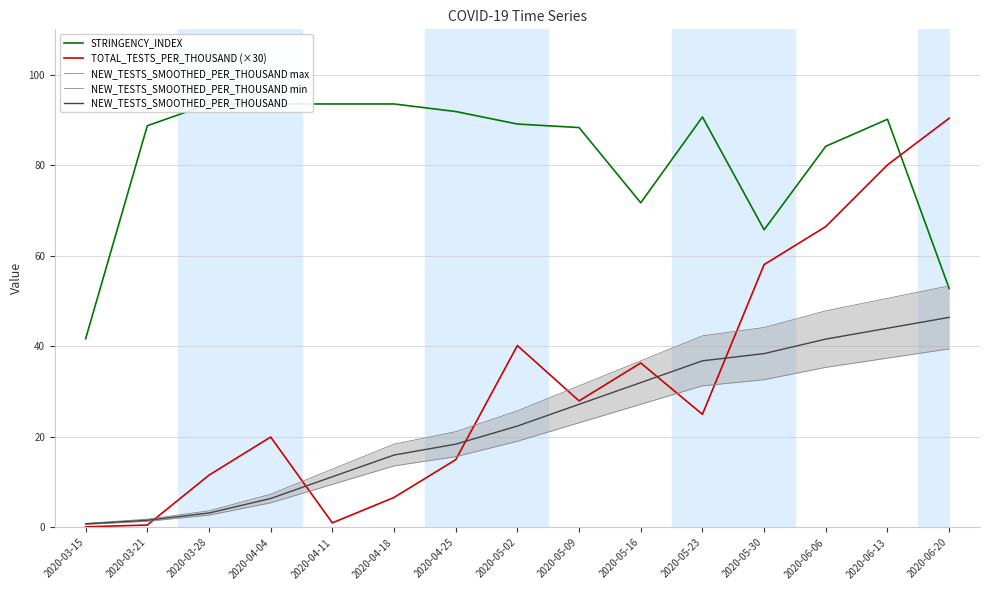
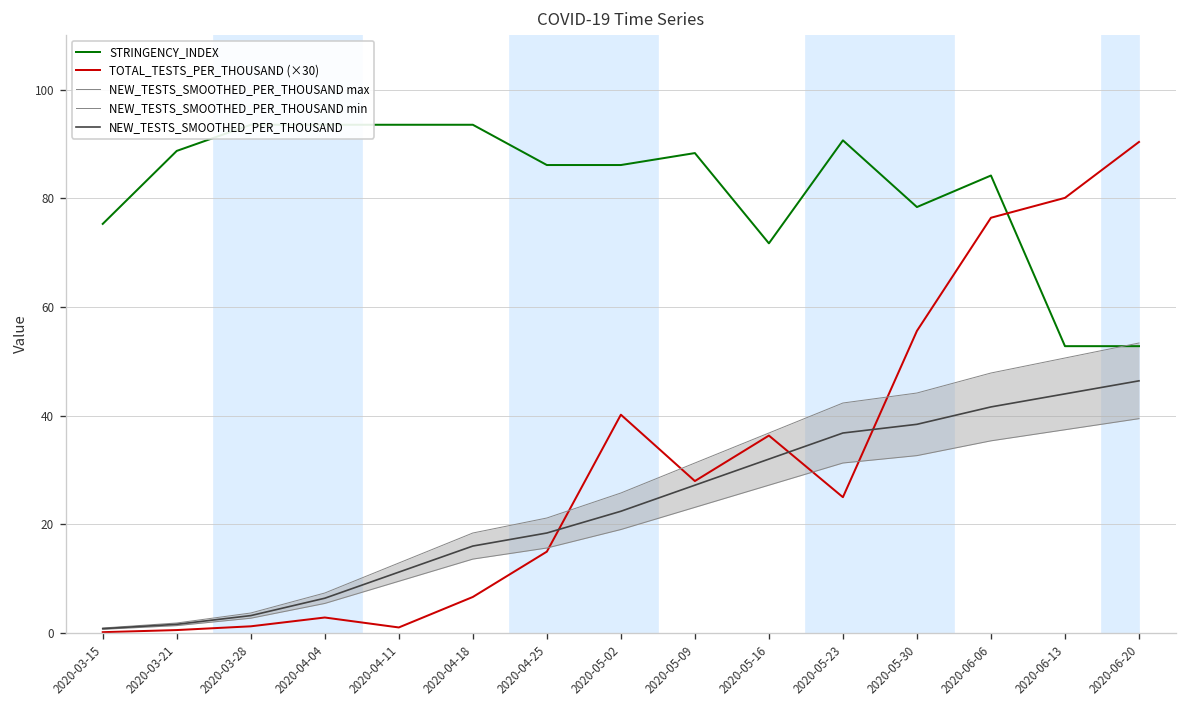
STRINGENCY_INDEX, 2020-03-15: 42 -> 75
TOTAL_TESTS_PER_THOUSAND (×30), 2020-03-28: 12 -> 1
TOTAL_TESTS_PER_THOUSAND (×30), 2020-04-04: 20 -> 3
STRINGENCY_INDEX, 2020-04-25: 92 -> 86
STRINGENCY_INDEX, 2020-05-02: 89 -> 86
STRINGENCY_INDEX, 2020-05-30: 66 -> 78
TOTAL_TESTS_PER_THOUSAND (×30), 2020-05-30: 58 -> 56
TOTAL_TESTS_PER_THOUSAND (×30), 2020-06-06: 66 -> 76
STRINGENCY_INDEX, 2020-06-13: 90 -> 53
